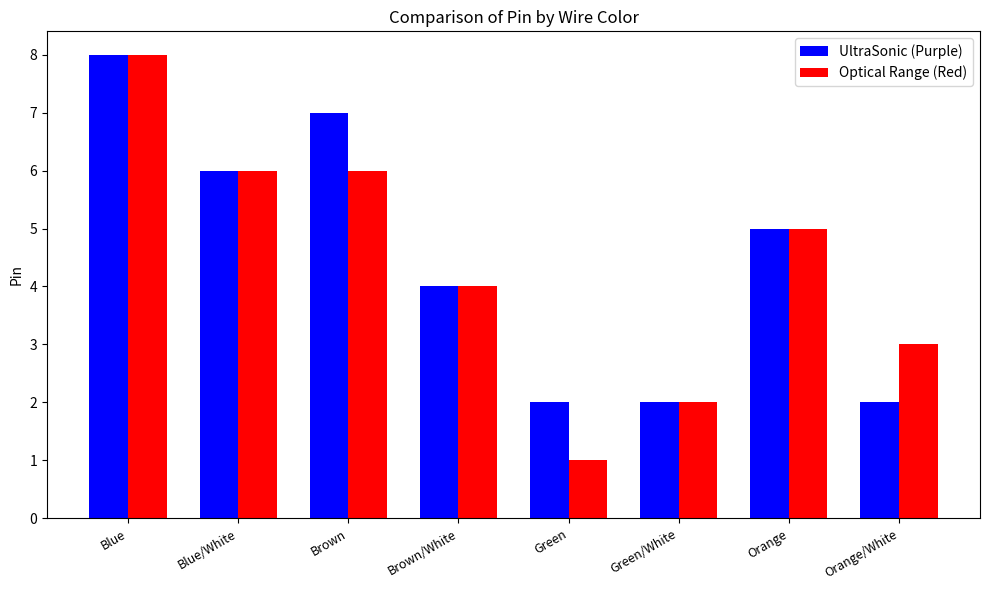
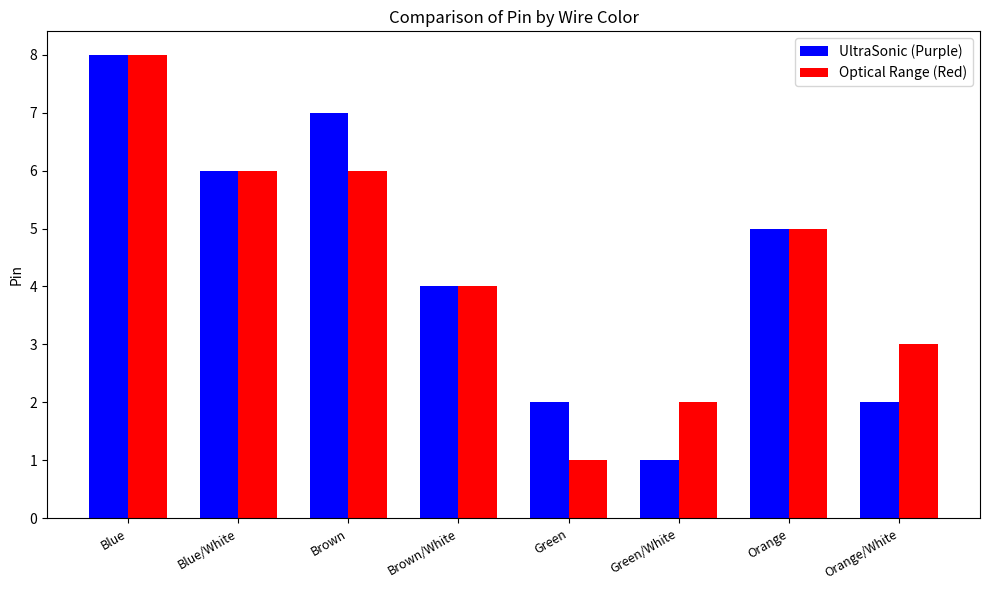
UltraSonic (Purple), Green/White: 2 -> 1
